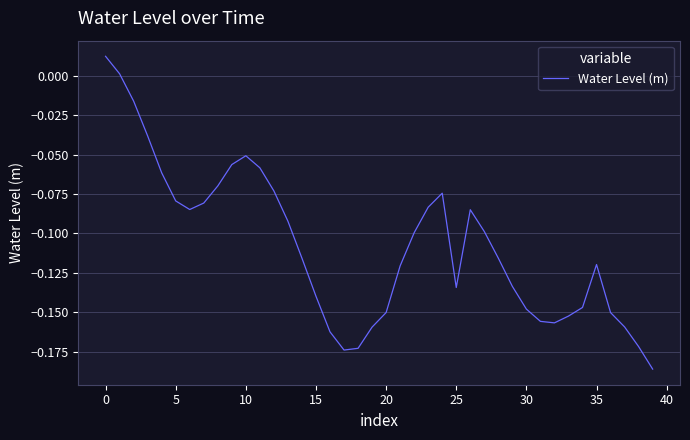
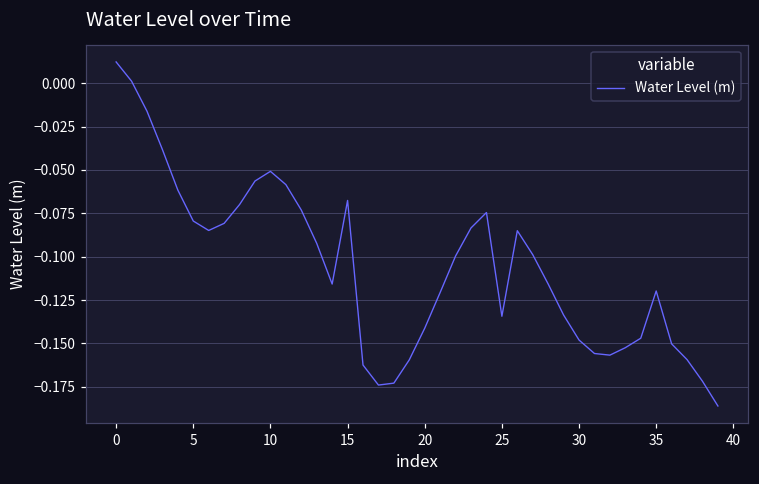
15: -0.140 -> -0.068
20: -0.150 -> -0.141
